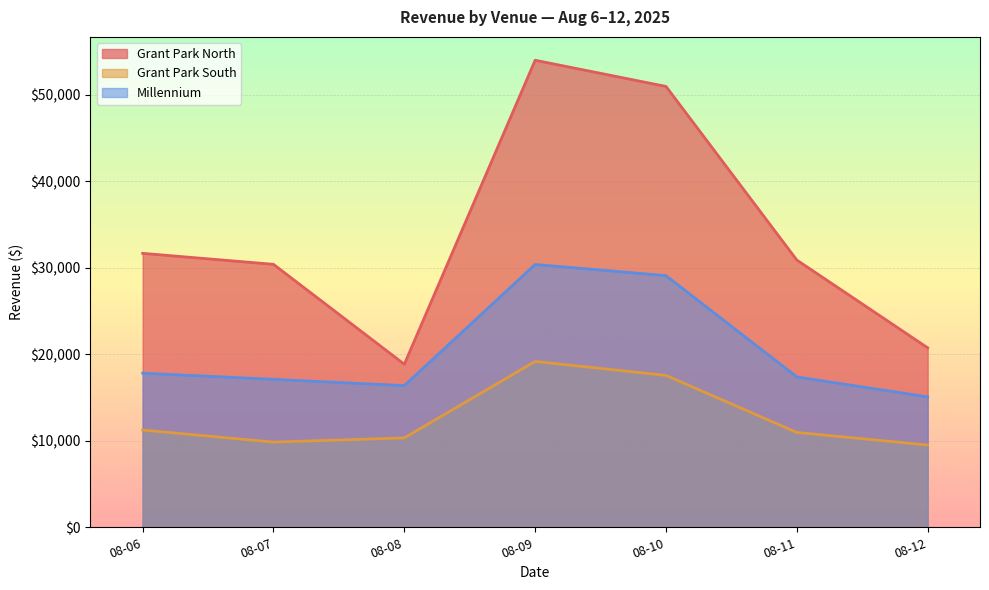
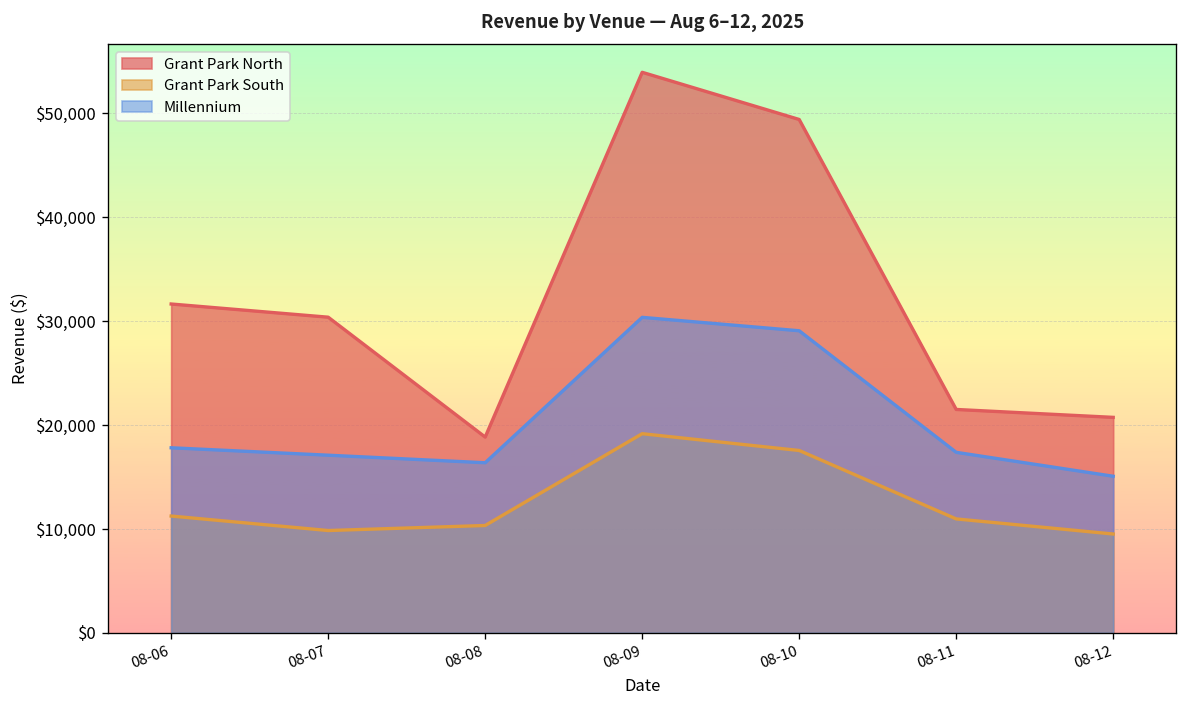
Grant Park North, 08-10: $51,000 -> $49,000
Grant Park North, 08-11: $31,000 -> $22,000
